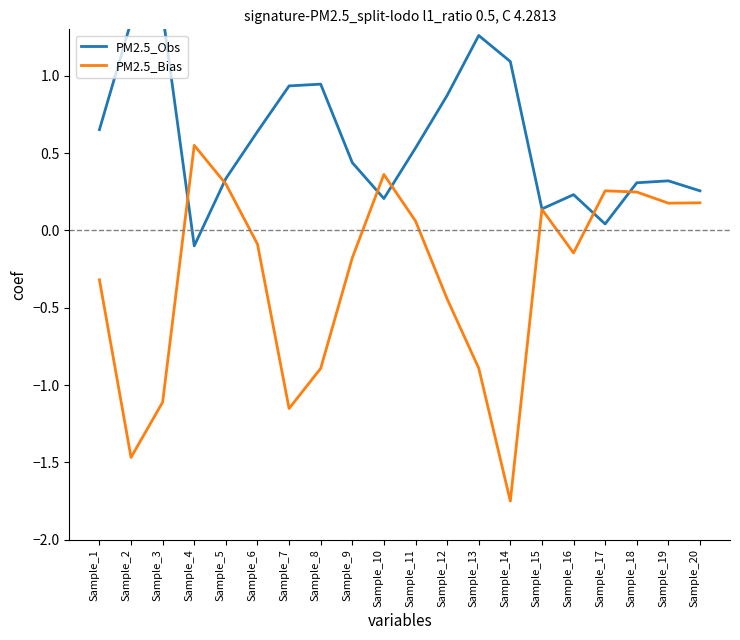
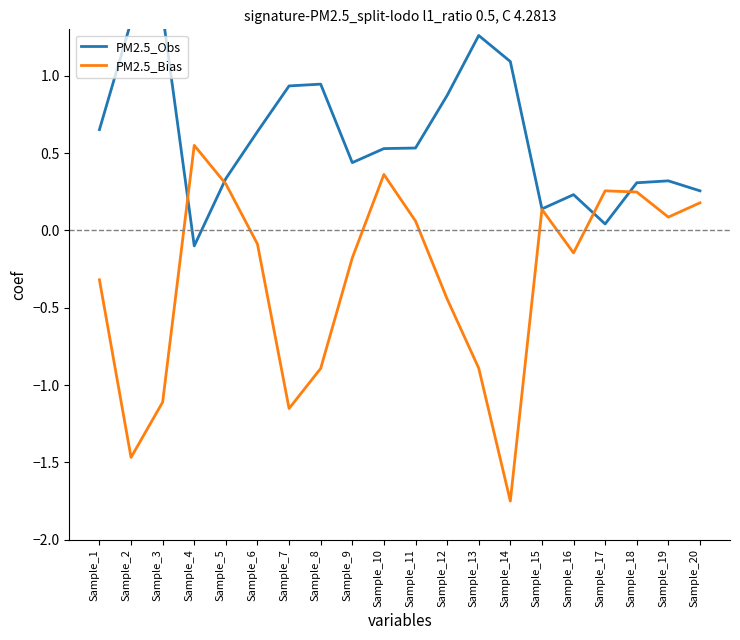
PM2.5_Obs, Sample_10: 0.21 -> 0.53
PM2.5_Bias, Sample_19: 0.18 -> 0.09
